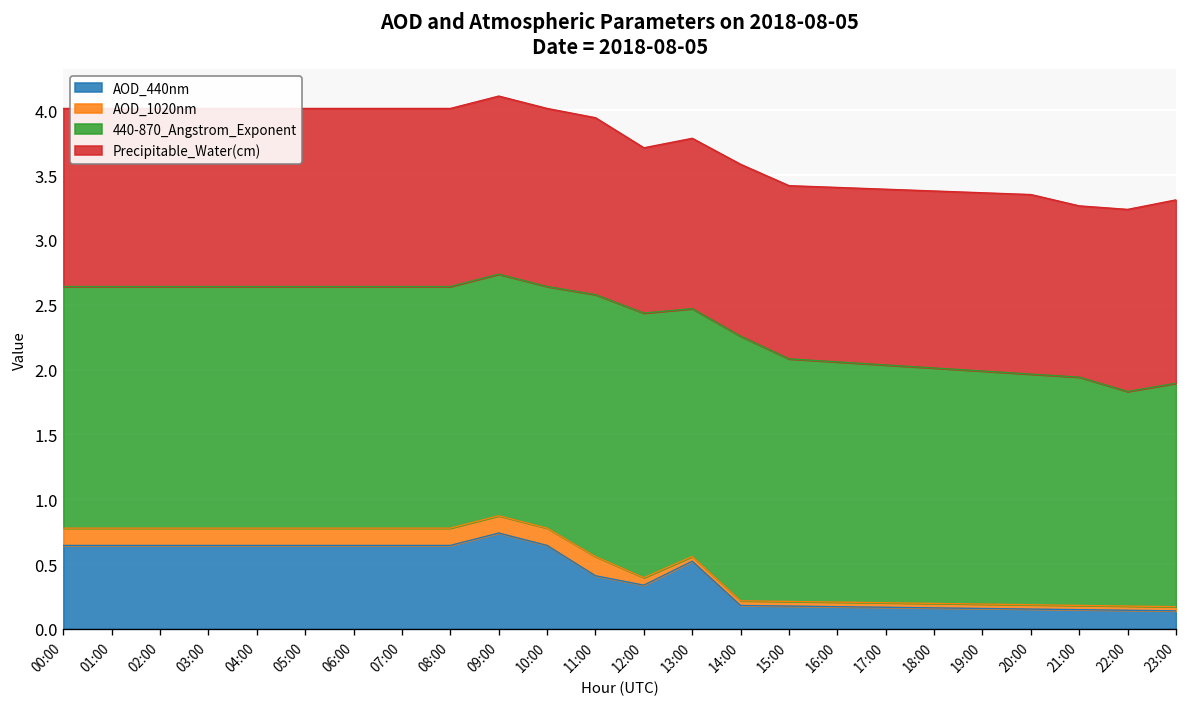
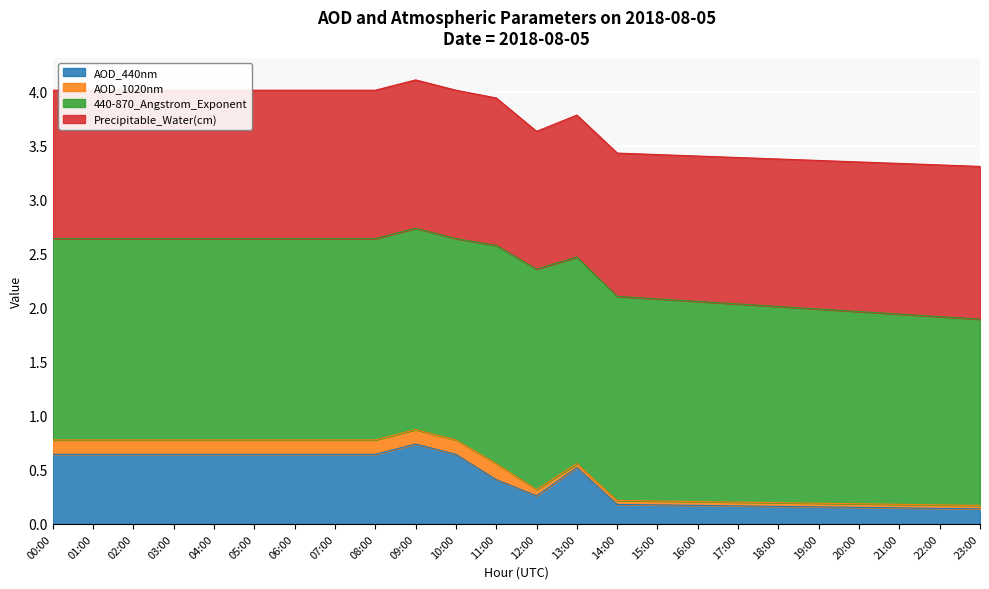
AOD_440nm, 12:00: 0.34 -> 0.26
440-870_Angstrom_Exponent, 14:00: 2.04 -> 1.89
Precipitable_Water(cm), 21:00: 1.32 -> 1.39
440-870_Angstrom_Exponent, 22:00: 1.66 -> 1.74
